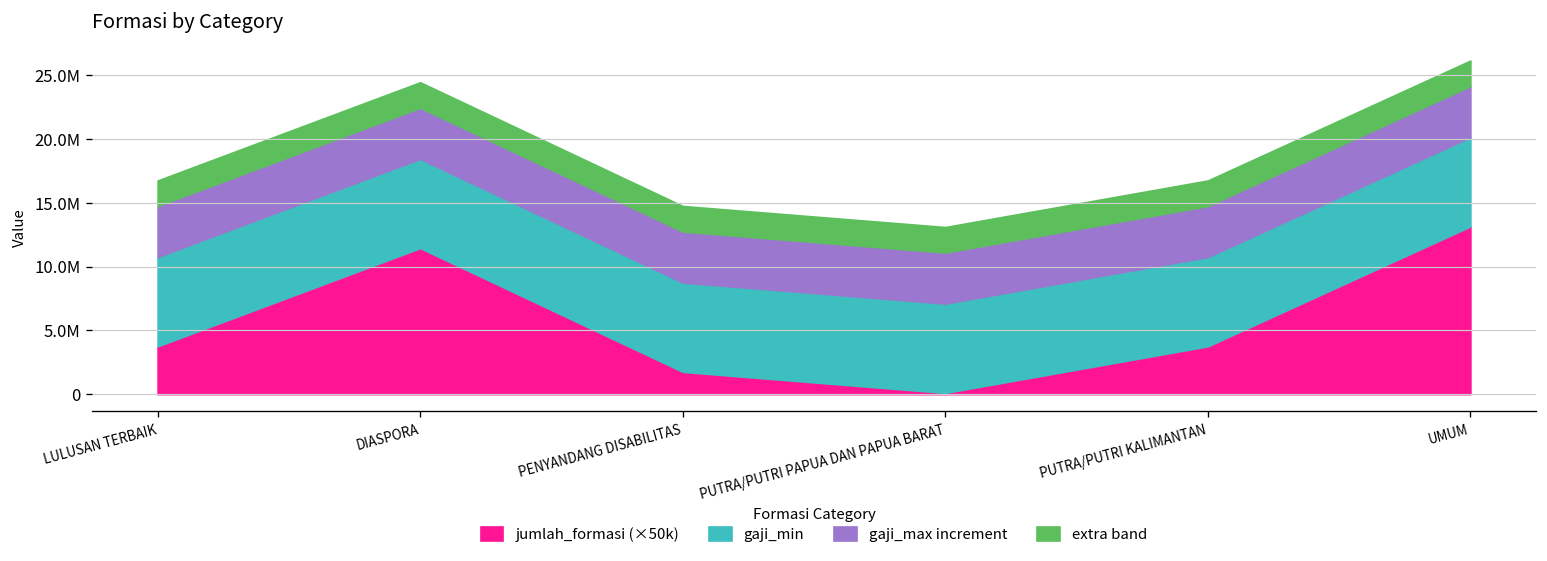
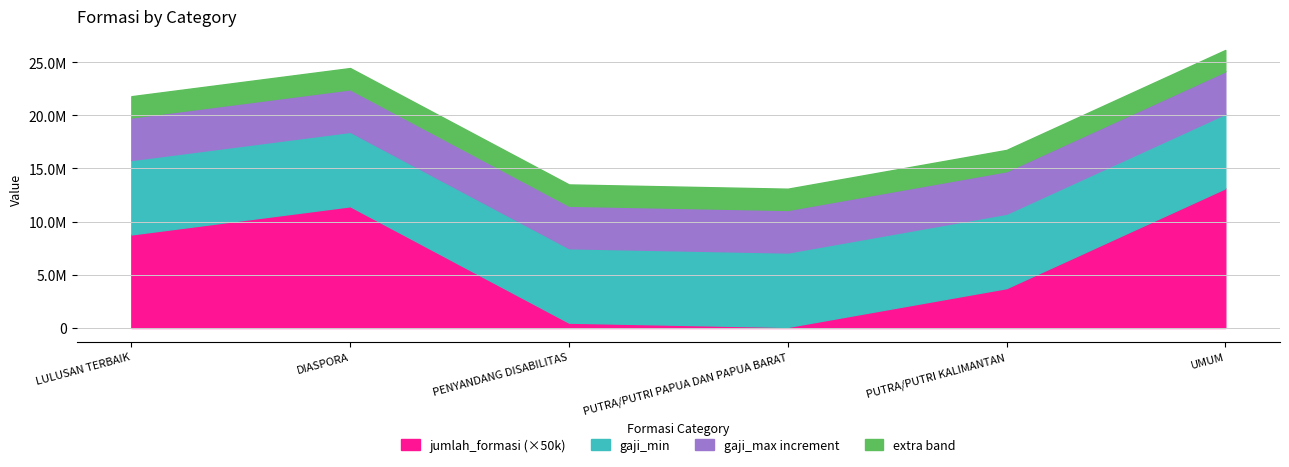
jumlah_formasi (×50k), LULUSAN TERBAIK: 3800000 -> 8800000
jumlah_formasi (×50k), PENYANDANG DISABILITAS: 1800000 -> 500000
